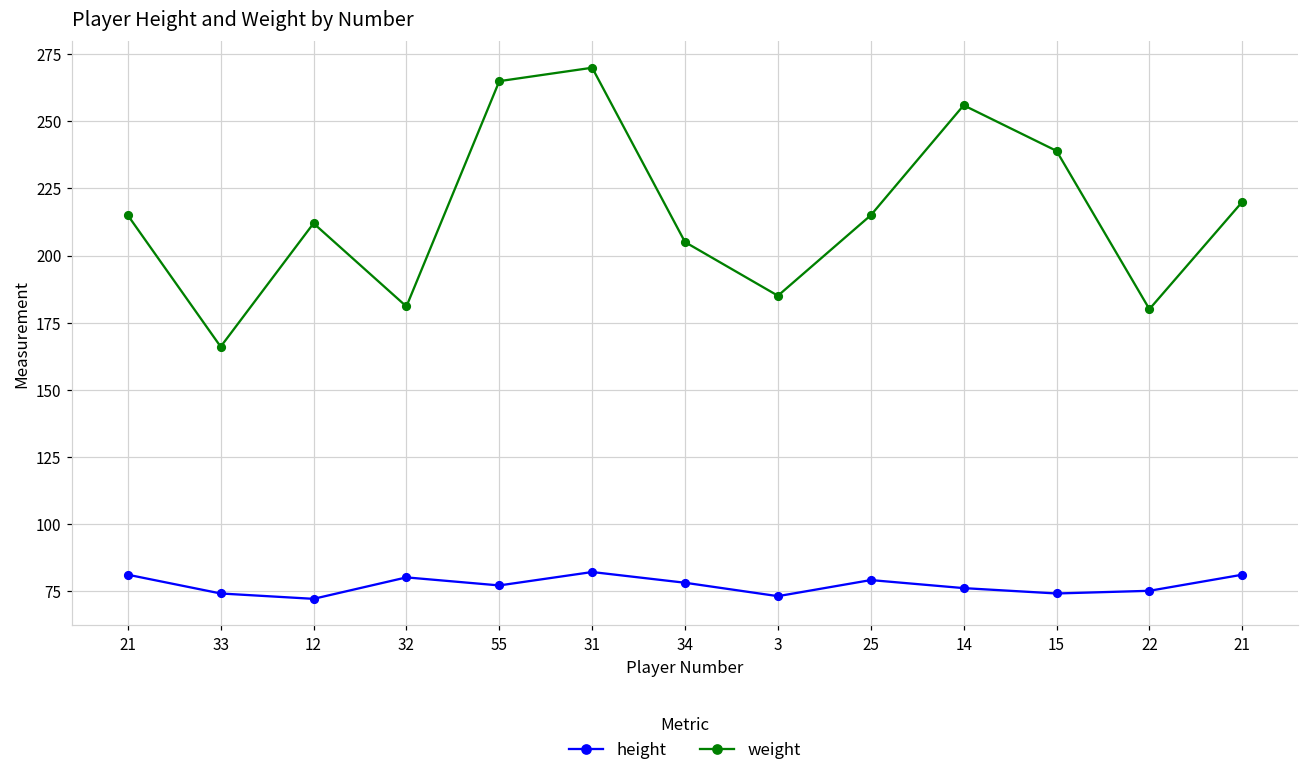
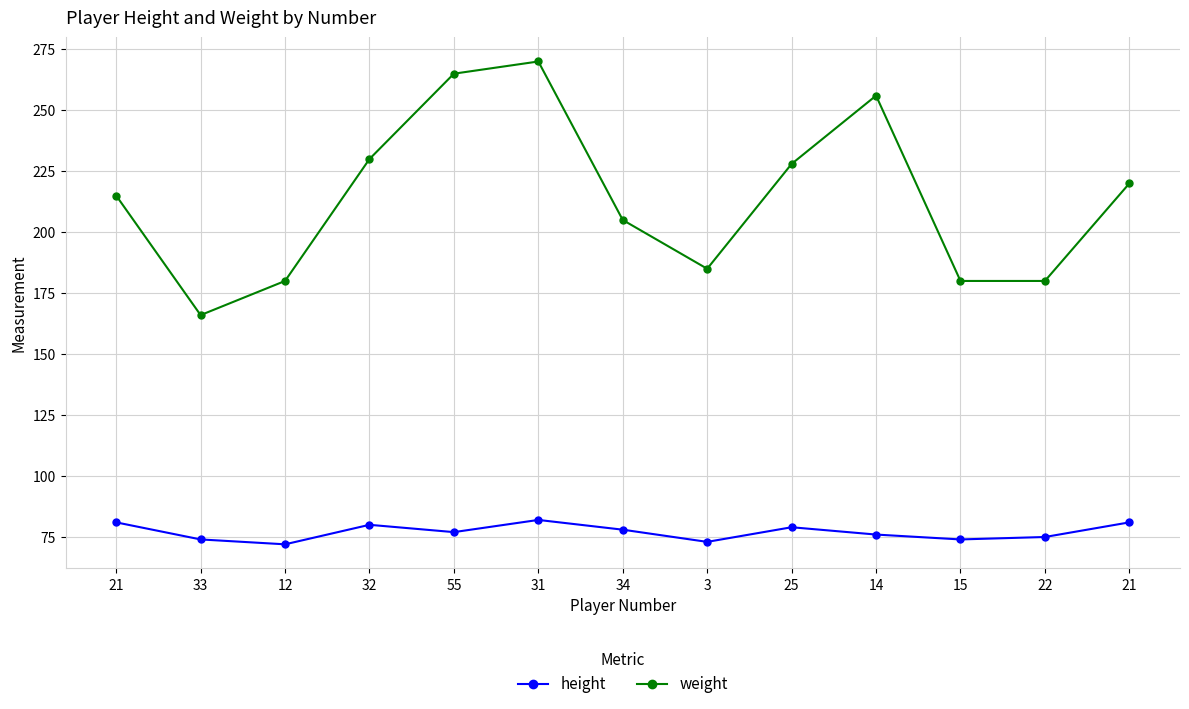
weight, 12: 212 -> 180
weight, 32: 181 -> 230
weight, 25: 215 -> 228
weight, 15: 239 -> 180
